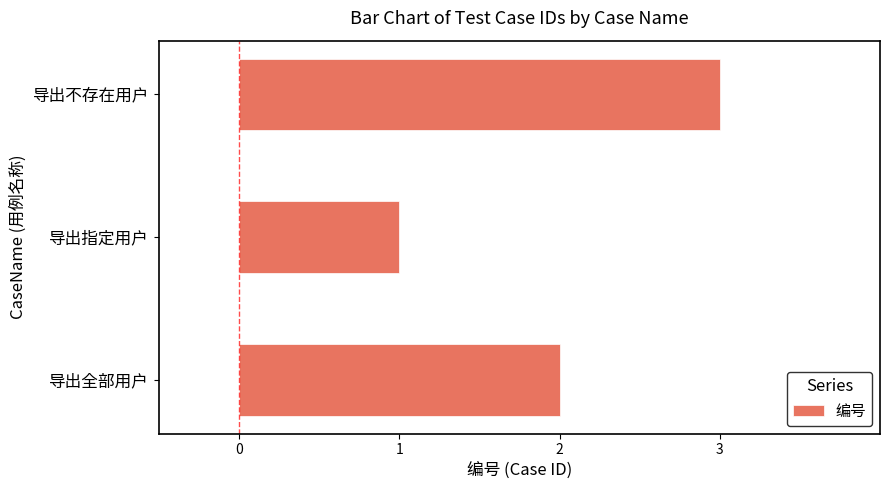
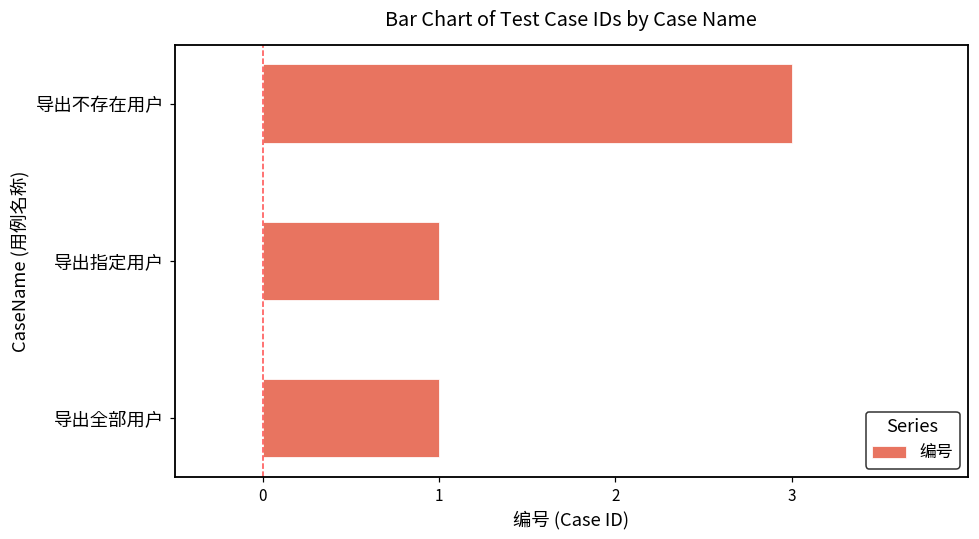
导出全部用户: 2 -> 1
